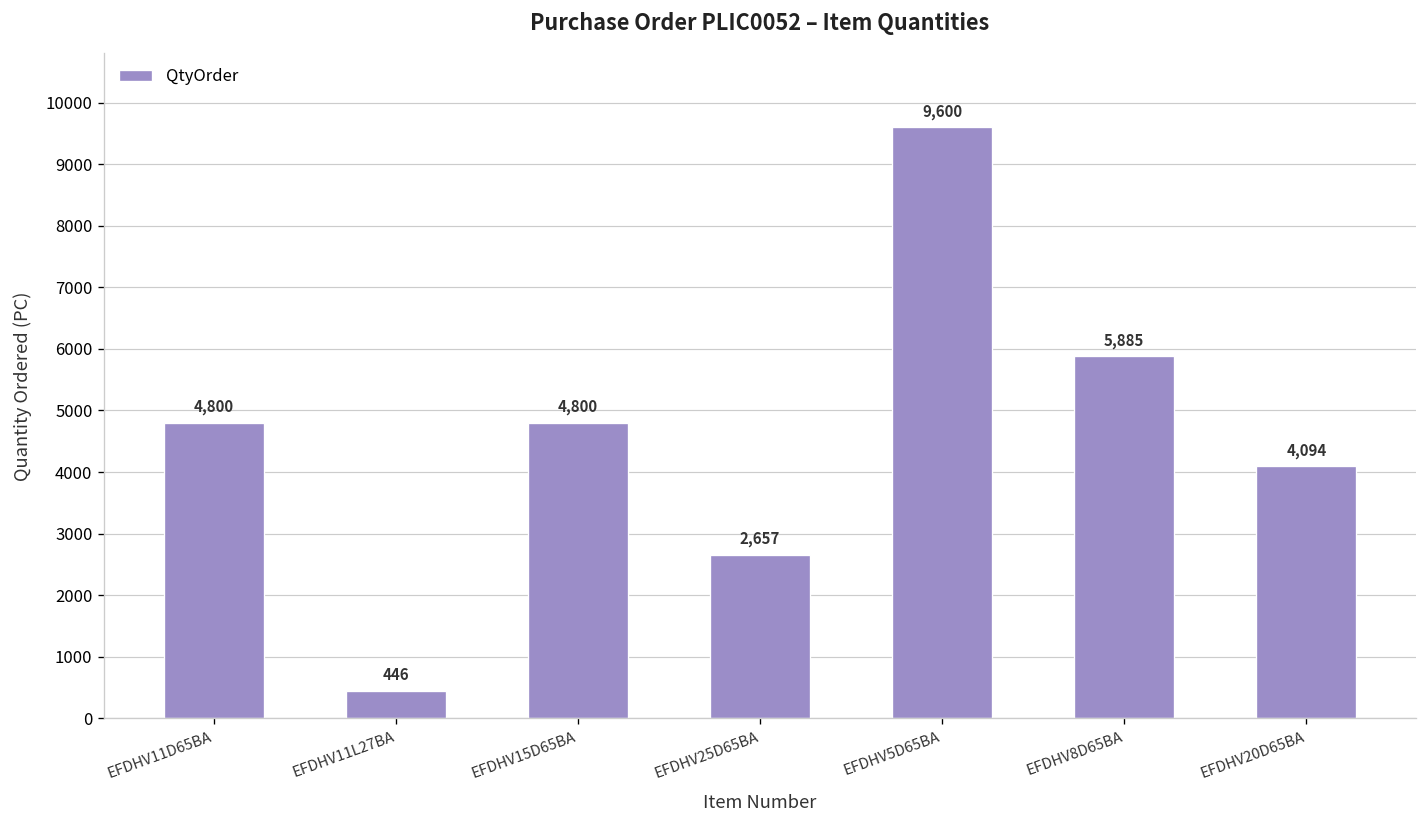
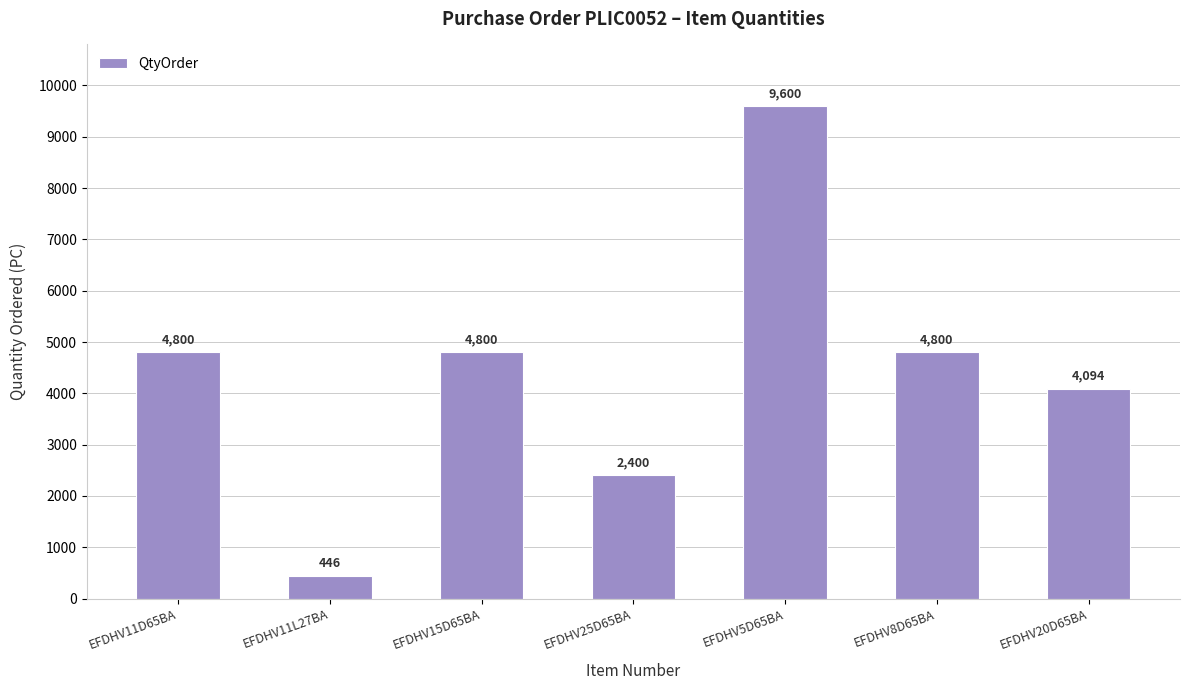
EFDHV25D65BA: 2,657 -> 2,400
EFDHV8D65BA: 5,885 -> 4,800
